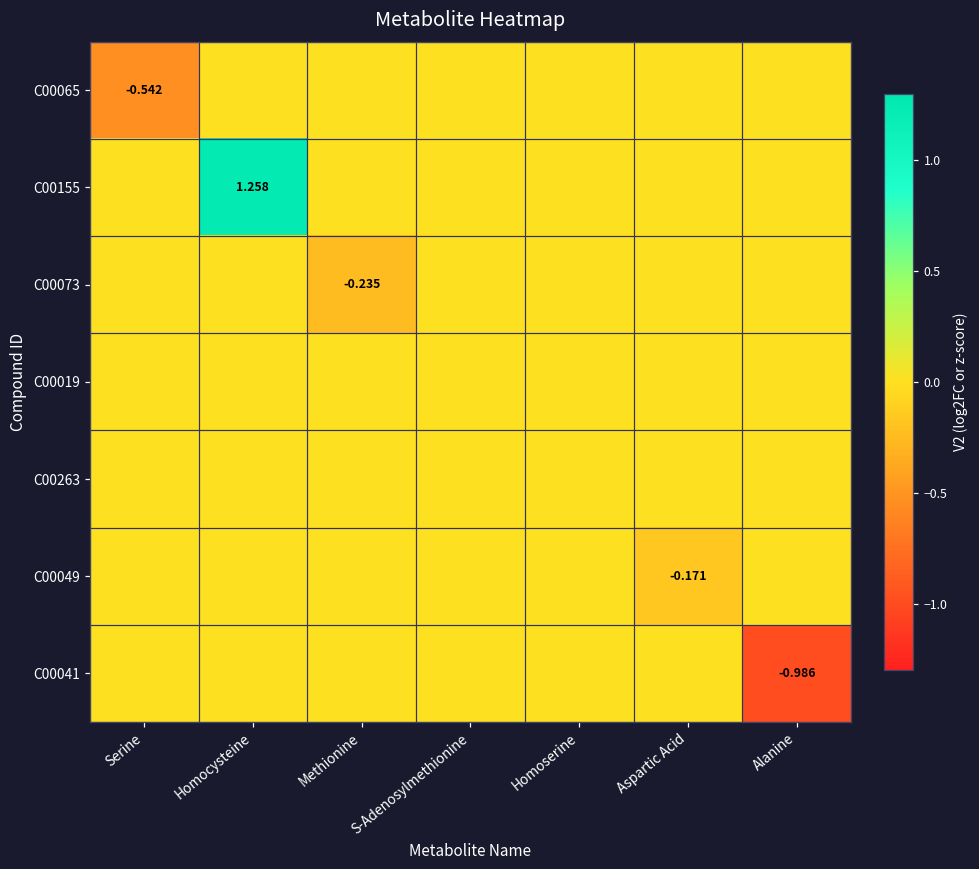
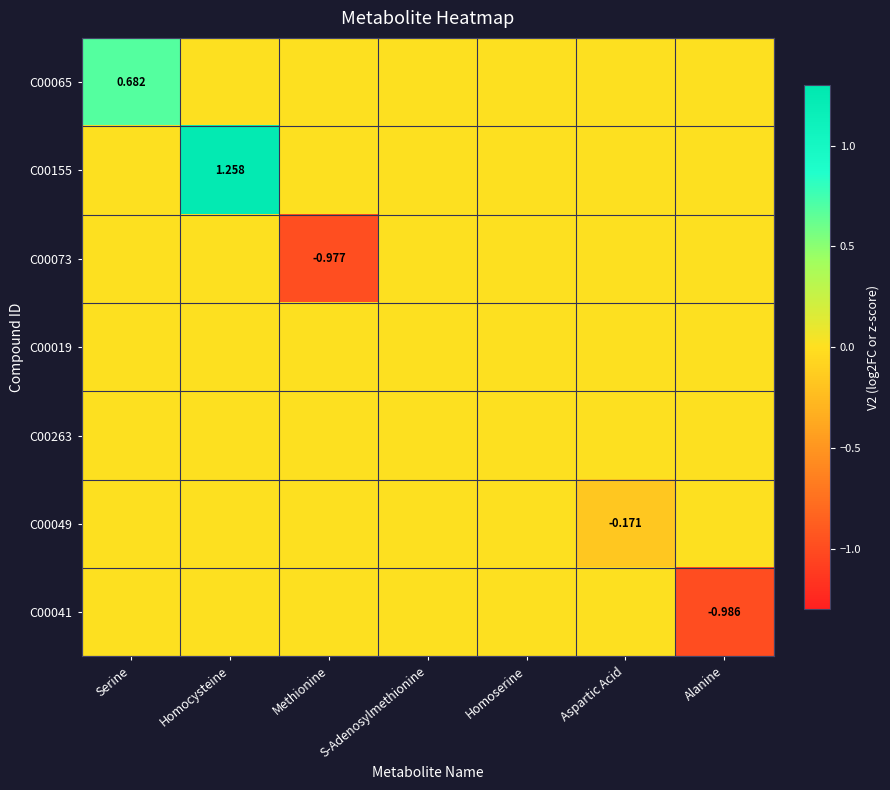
C00065, Serine: -0.542 -> 0.682
C00073, Methionine: -0.235 -> -0.977
